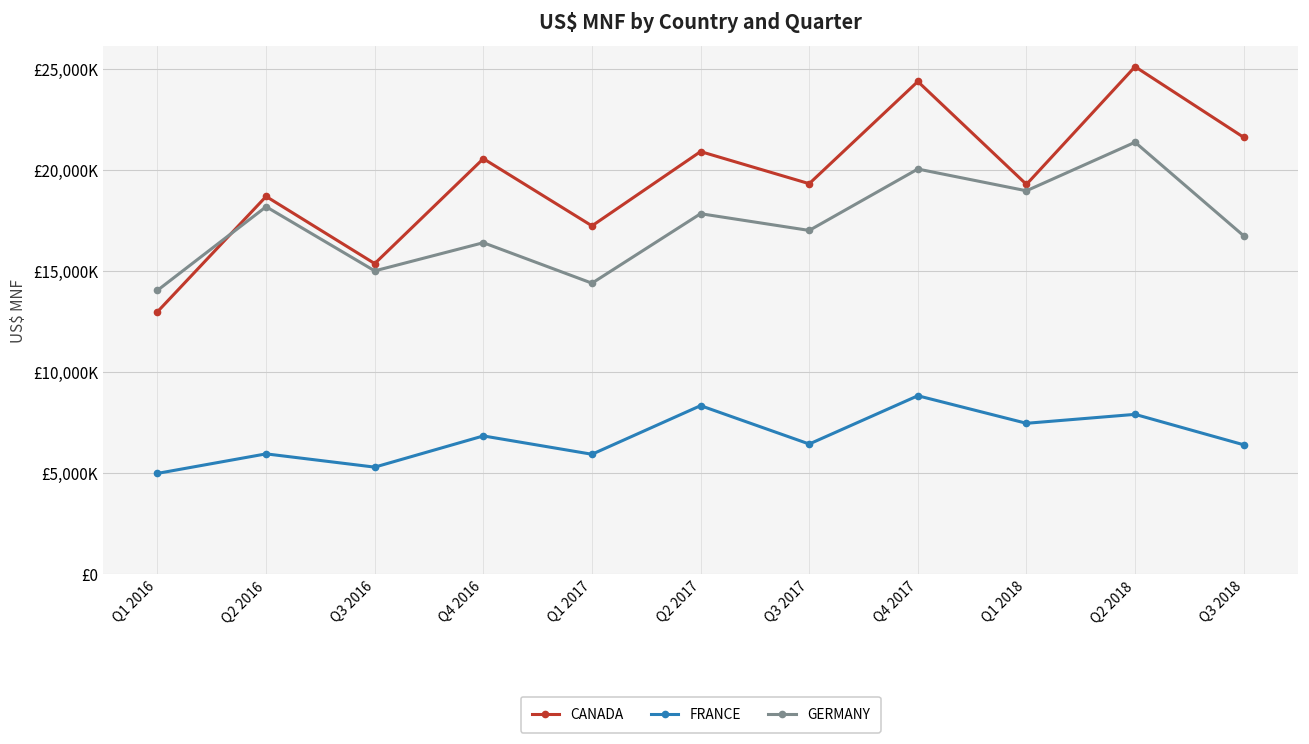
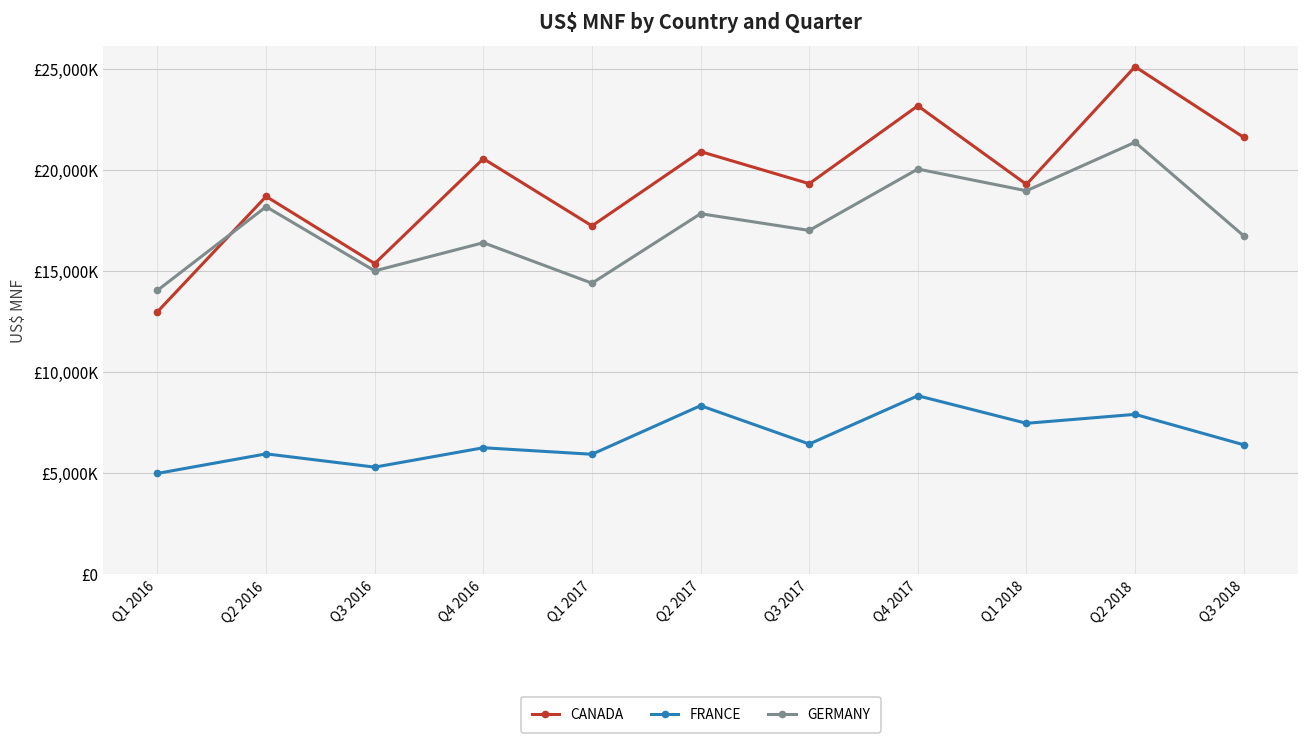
FRANCE, Q4 2016: £6,800,000 -> £6,200,000
CANADA, Q4 2017: £24,400,000 -> £23,200,000
